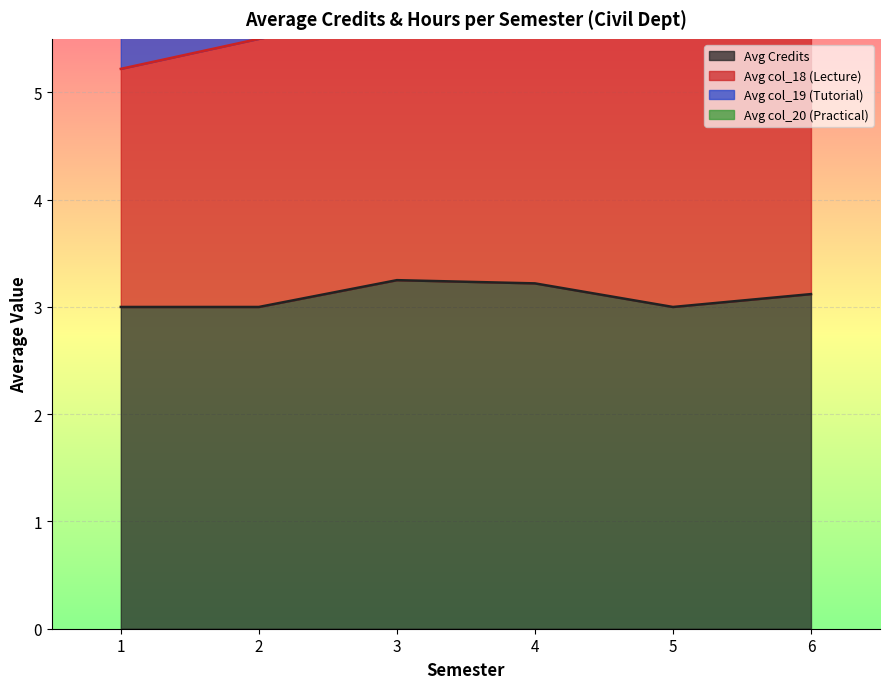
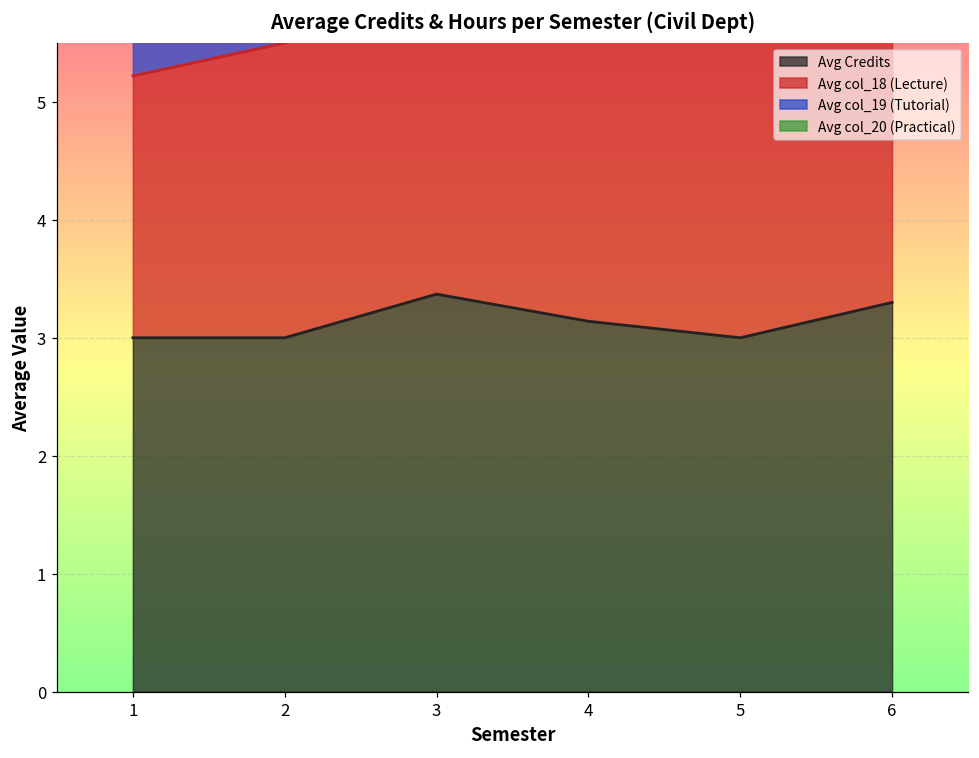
Avg Credits, 3: 3.25 -> 3.37
Avg Credits, 4: 3.22 -> 3.14
Avg Credits, 6: 3.12 -> 3.30
